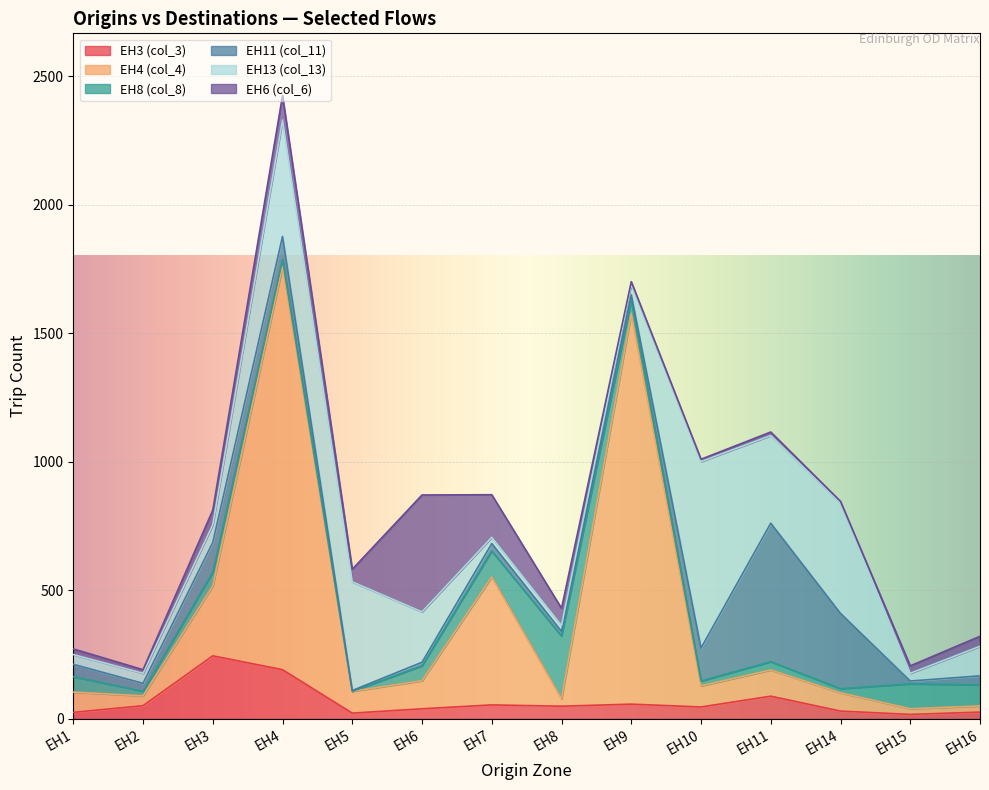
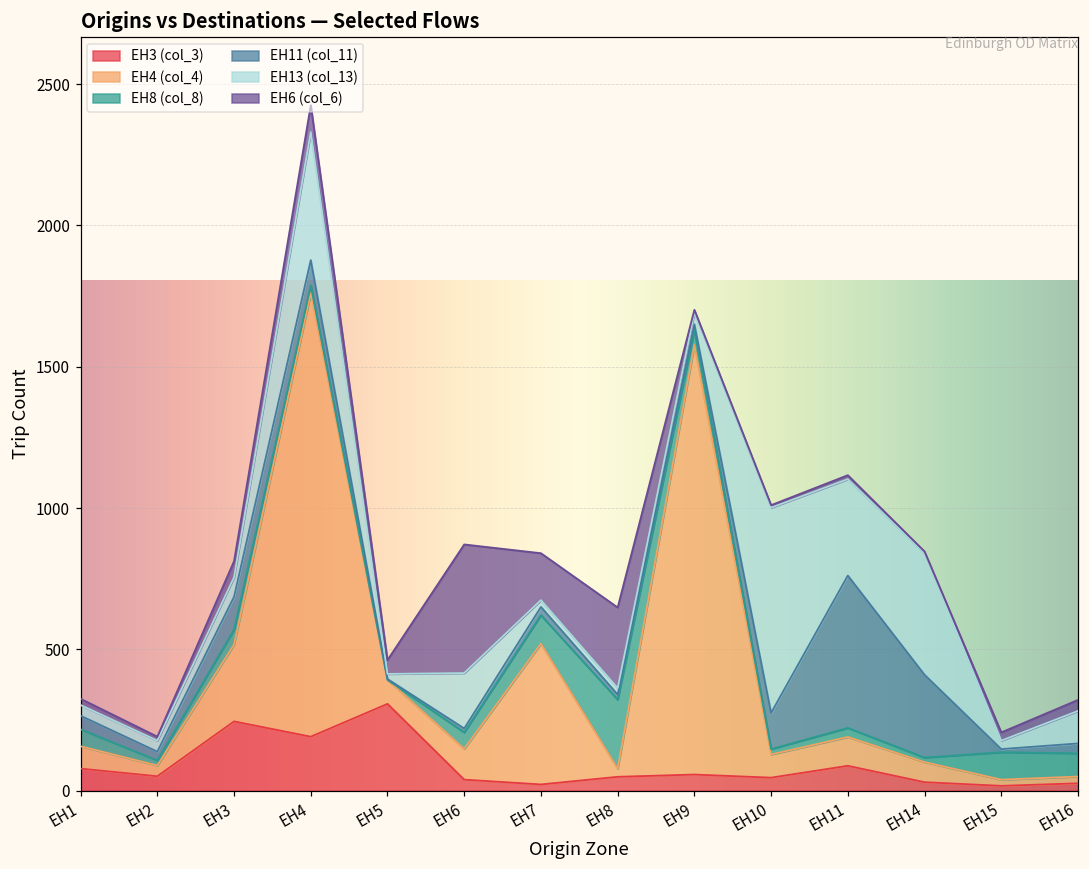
EH3 (col_3), EH1: 30 -> 80
EH3 (col_3), EH5: 20 -> 310
EH13 (col_13), EH5: 420 -> 20
EH3 (col_3), EH7: 50 -> 20
EH6 (col_6), EH8: 70 -> 290
